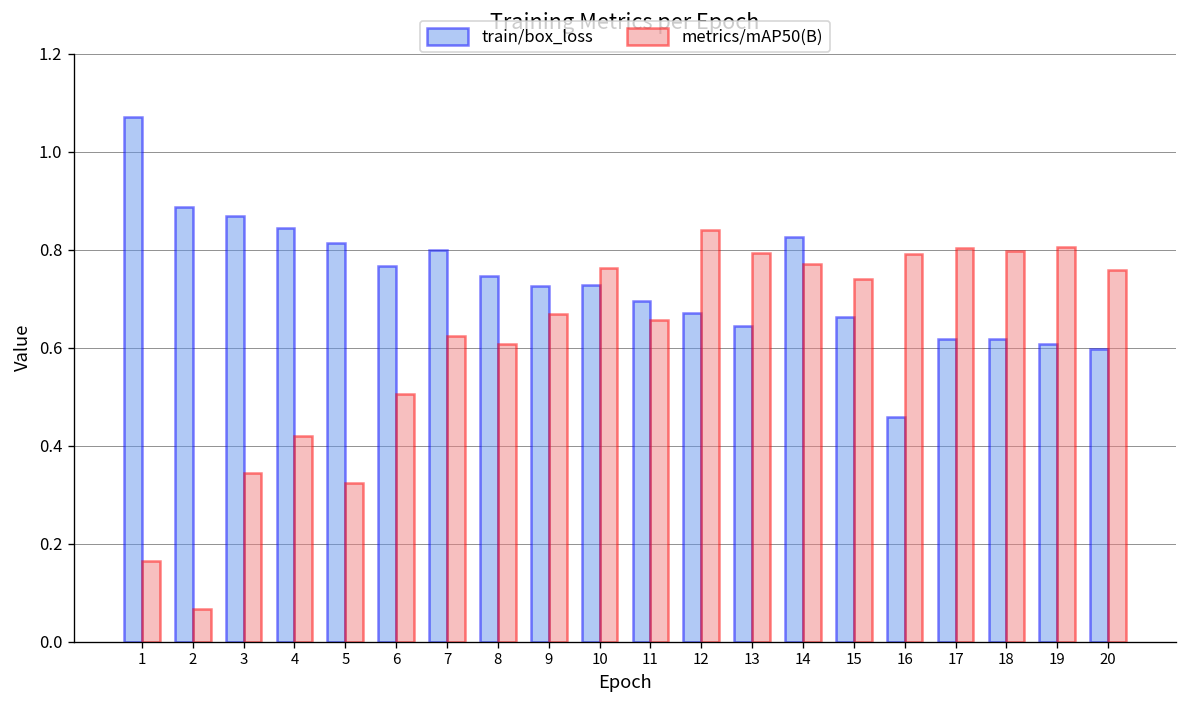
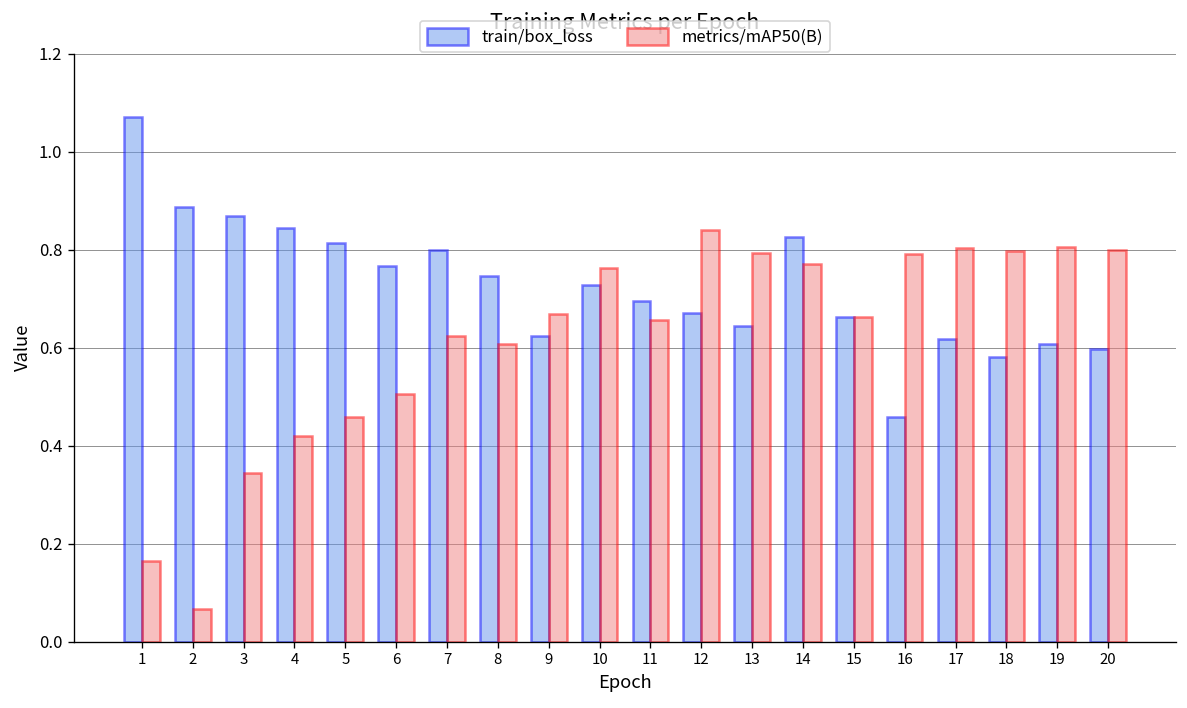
metrics/mAP50(B), 5: 0.32 -> 0.46
train/box_loss, 9: 0.73 -> 0.62
metrics/mAP50(B), 15: 0.74 -> 0.66
train/box_loss, 18: 0.62 -> 0.58
metrics/mAP50(B), 20: 0.76 -> 0.80
